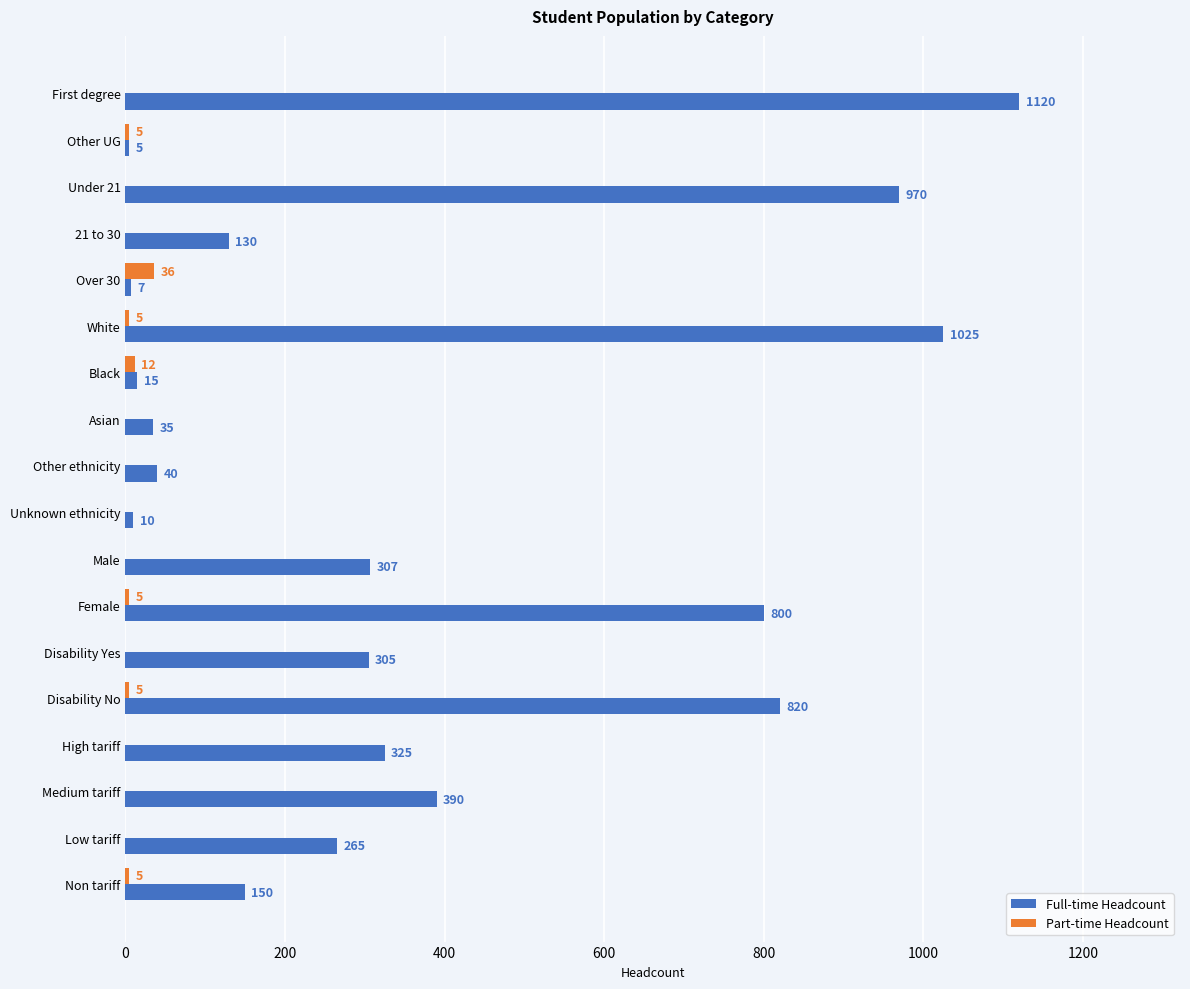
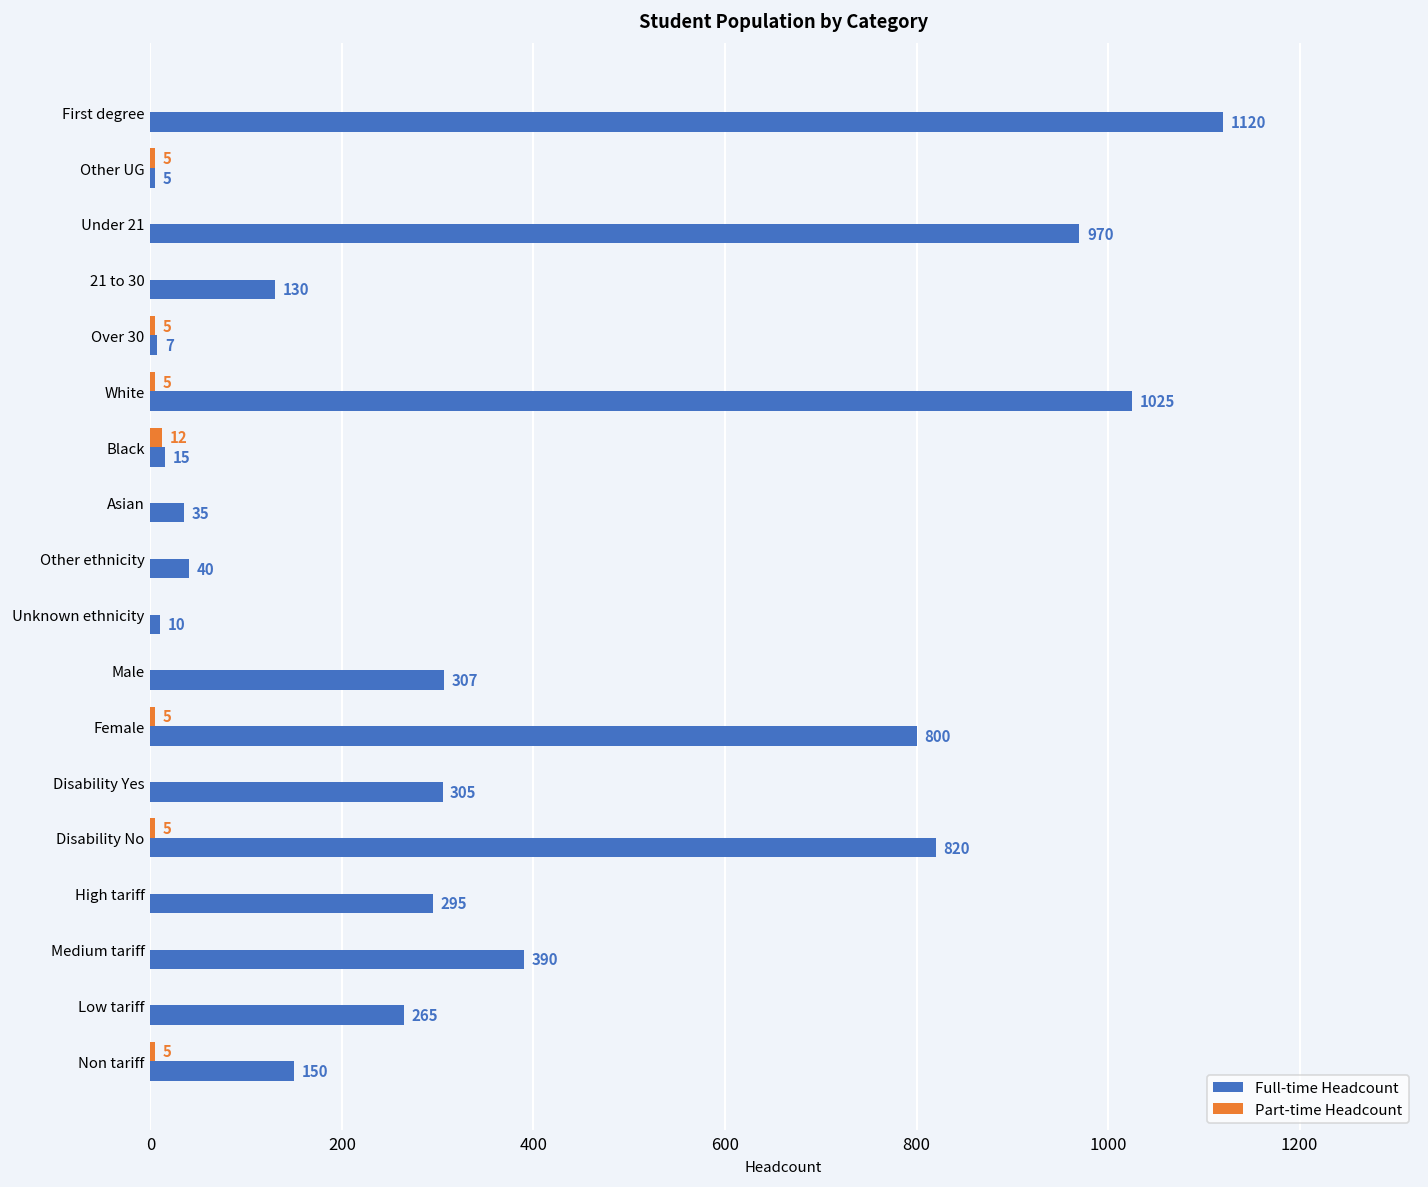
Part-time Headcount, Over 30: 36 -> 5
Full-time Headcount, High tariff: 325 -> 295
